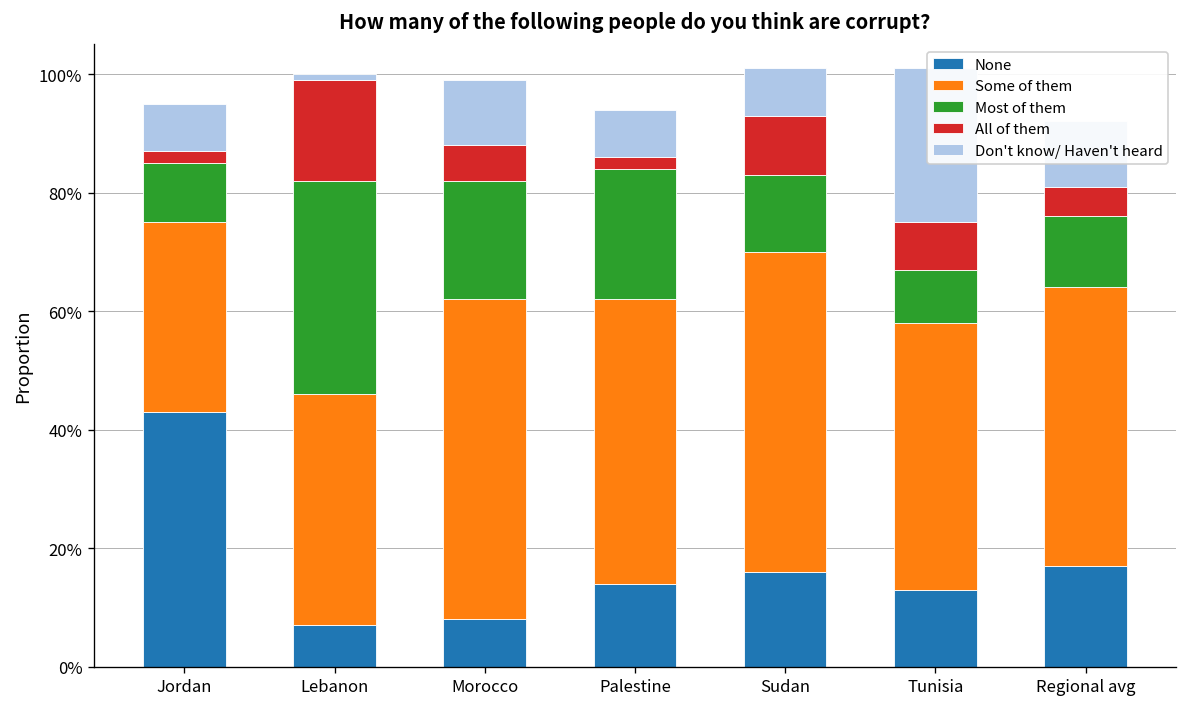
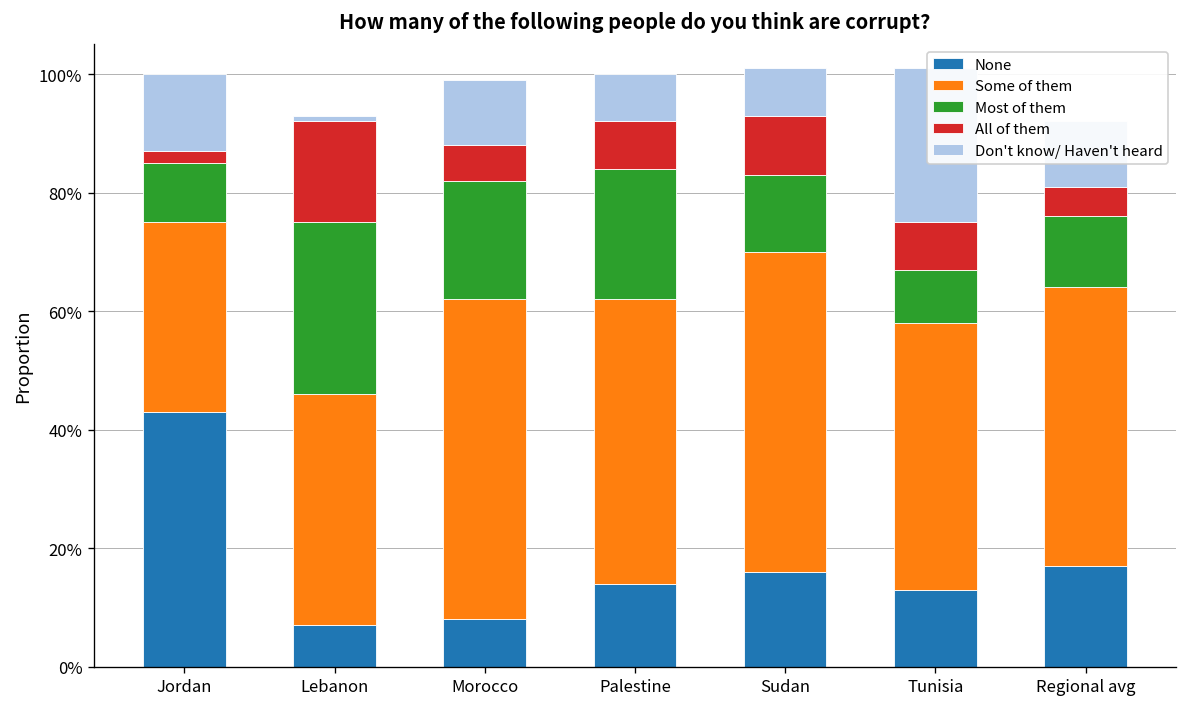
Don't know/ Haven't heard, Jordan: 8% -> 13%
Most of them, Lebanon: 36% -> 29%
All of them, Palestine: 2% -> 8%
